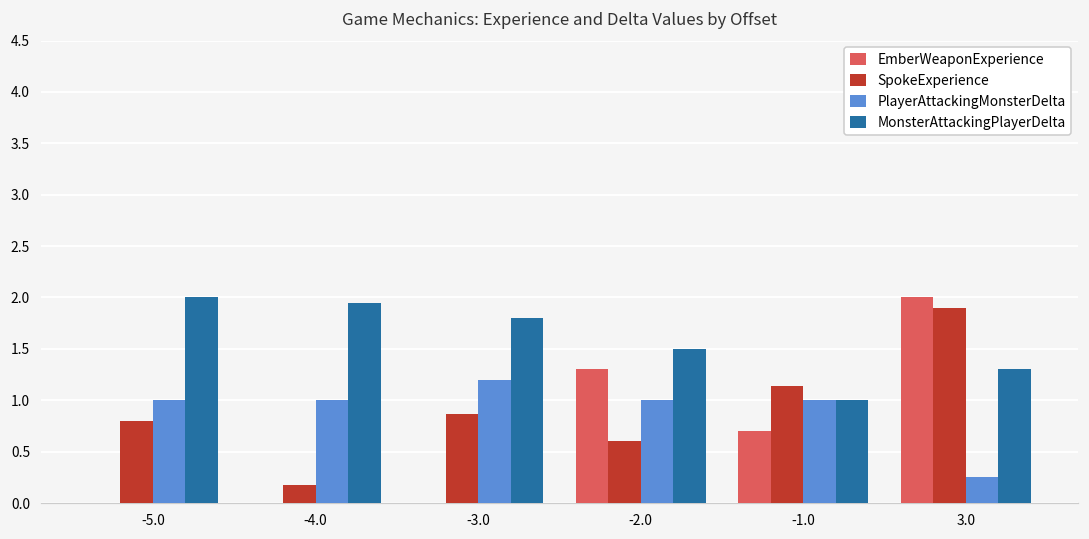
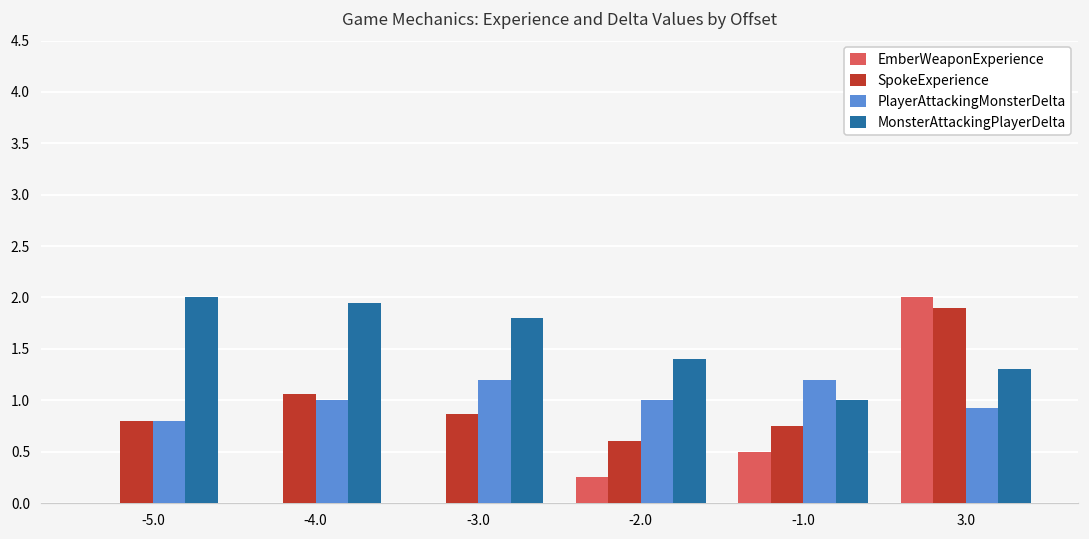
PlayerAttackingMonsterDelta, -5.0: 1.0 -> 0.8
SpokeExperience, -4.0: 0.2 -> 1.1
EmberWeaponExperience, -2.0: 1.3 -> 0.3
MonsterAttackingPlayerDelta, -2.0: 1.5 -> 1.4
EmberWeaponExperience, -1.0: 0.7 -> 0.5
SpokeExperience, -1.0: 1.1 -> 0.8
PlayerAttackingMonsterDelta, -1.0: 1.0 -> 1.2
PlayerAttackingMonsterDelta, 3.0: 0.3 -> 0.9
